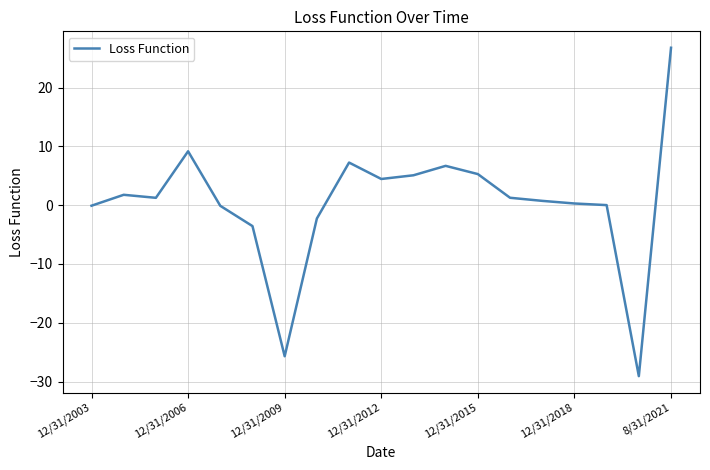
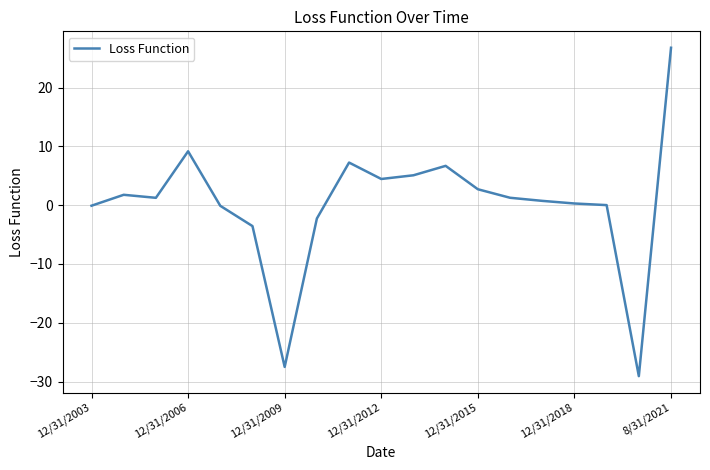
12/31/2009: -26 -> -28
12/31/2015: 5 -> 3
